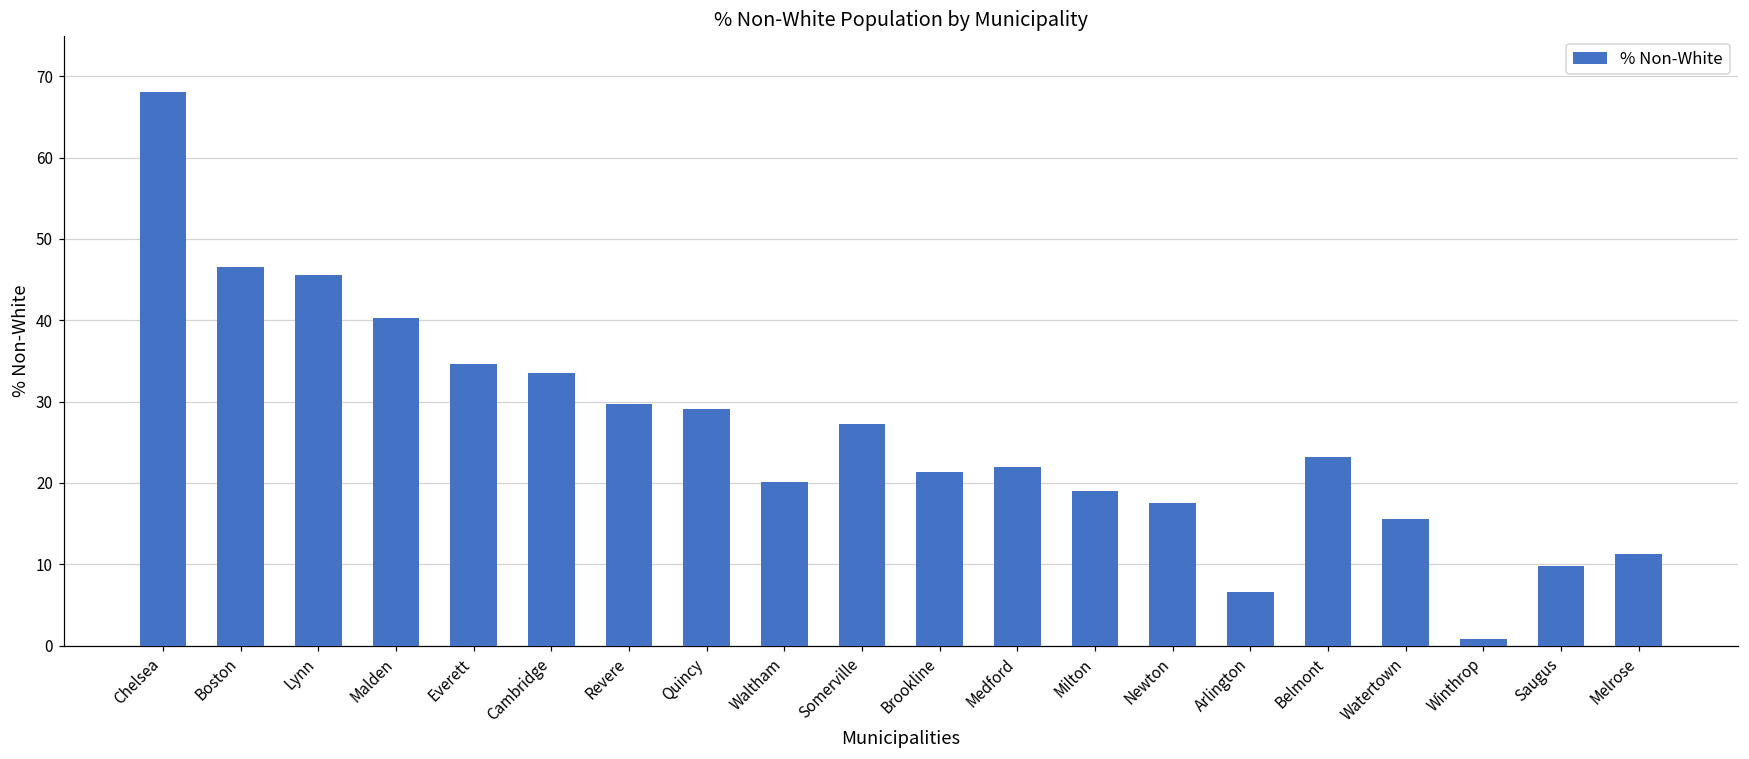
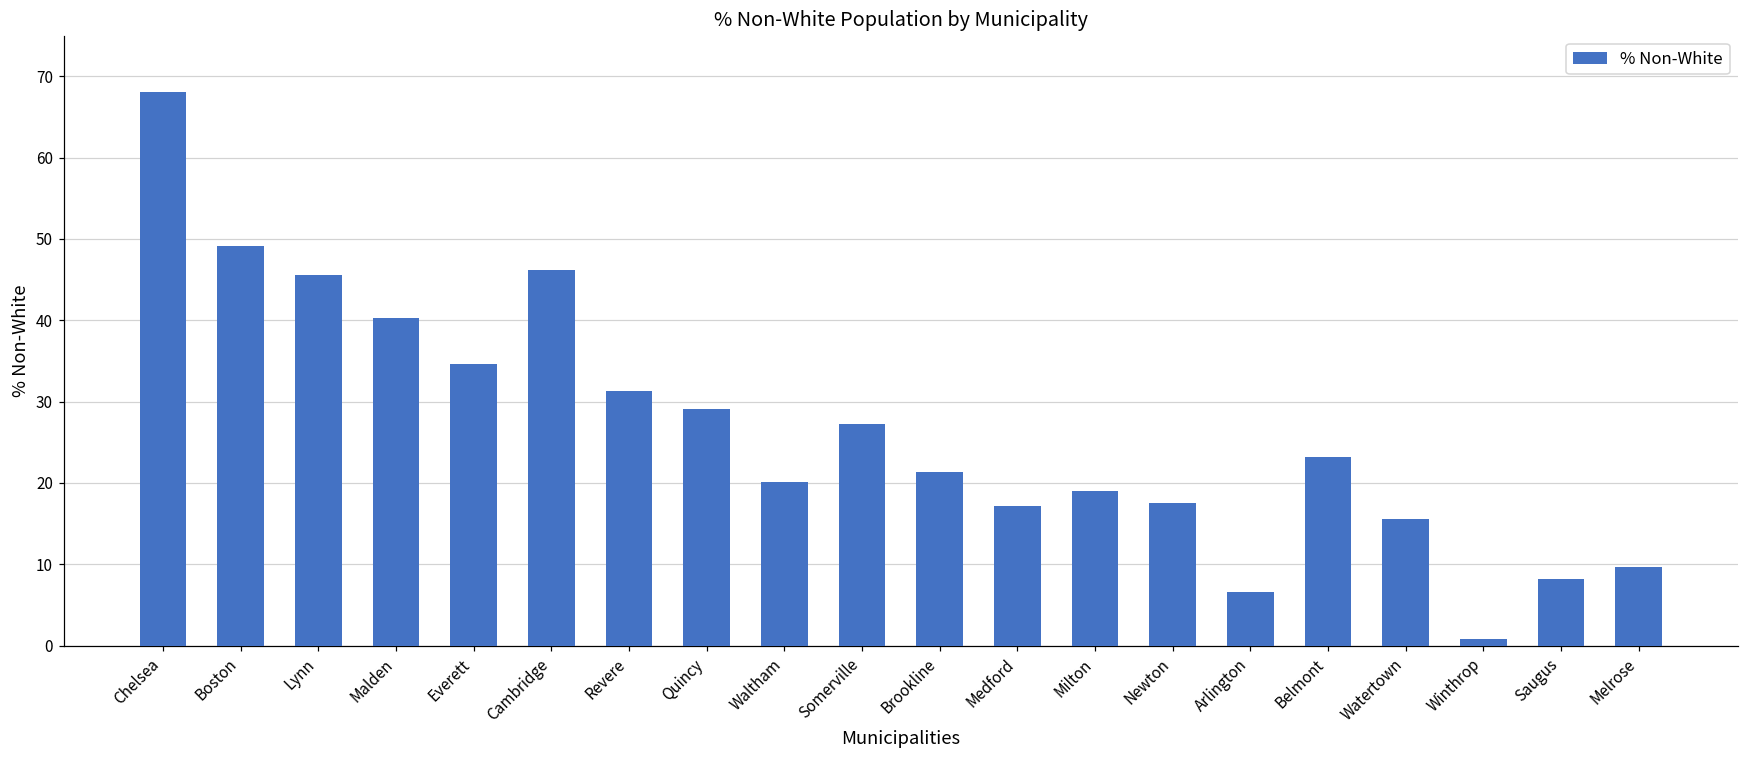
Boston: 47 -> 49
Cambridge: 34 -> 46
Revere: 30 -> 31
Medford: 22 -> 17
Saugus: 10 -> 8
Melrose: 11 -> 10
